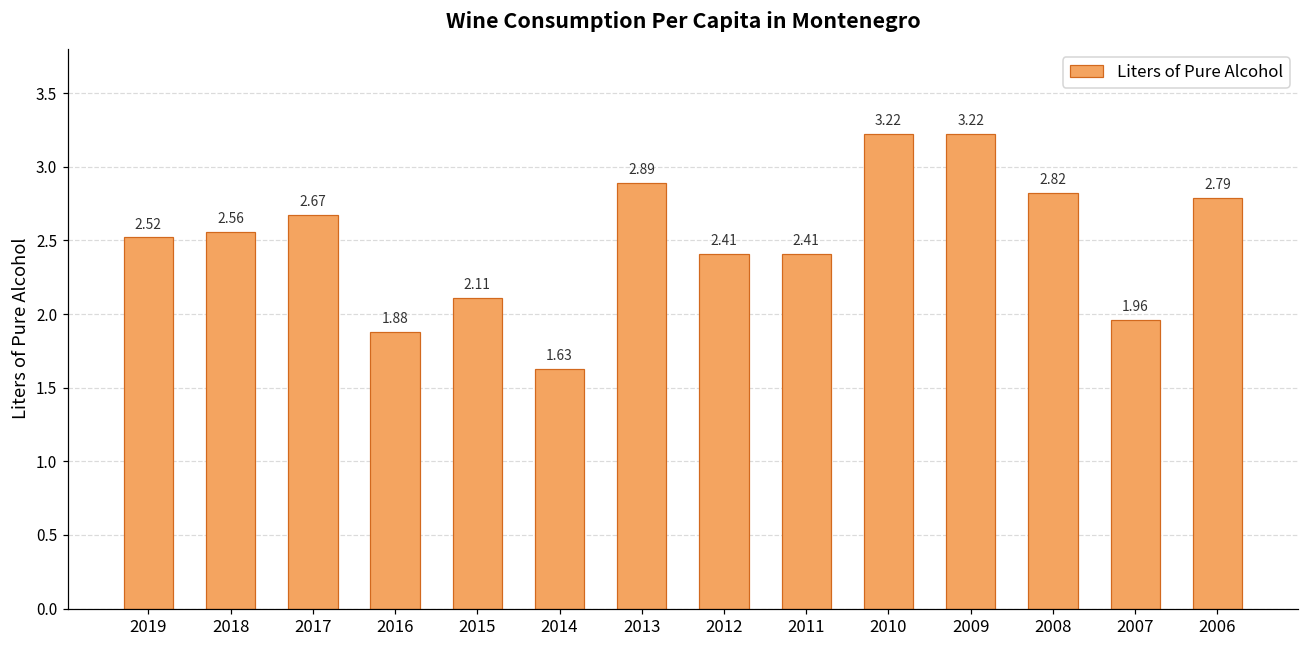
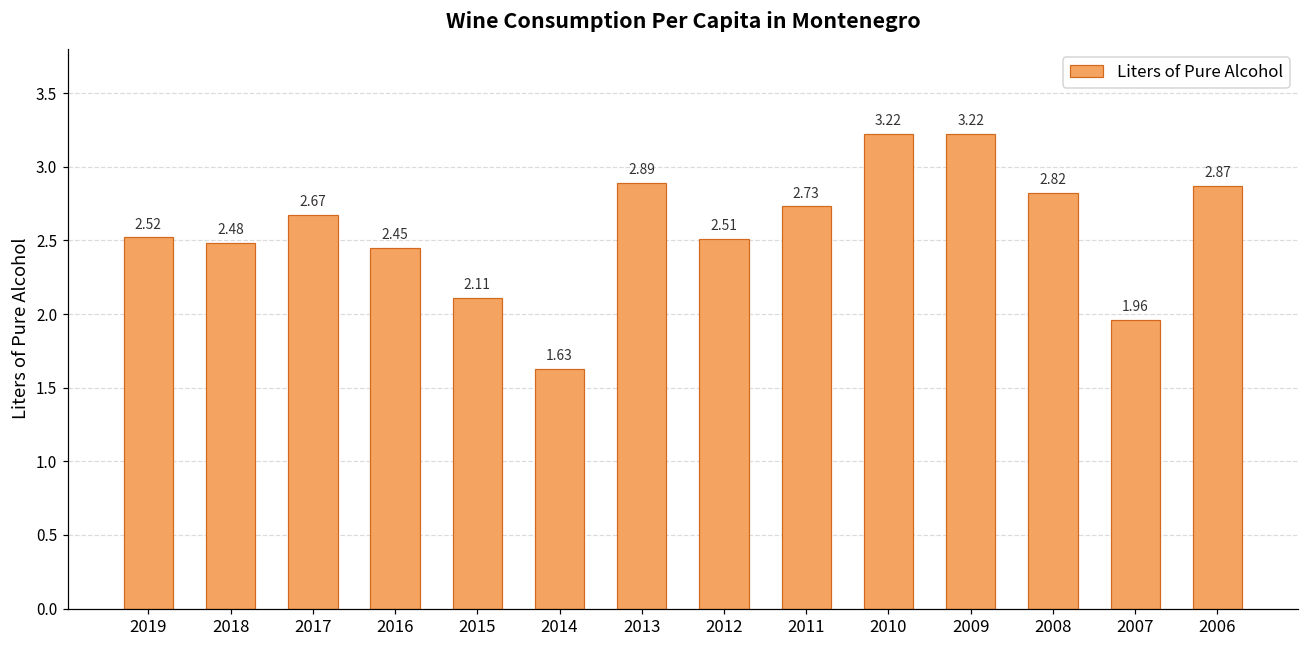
2018: 2.56 -> 2.48
2016: 1.88 -> 2.45
2012: 2.41 -> 2.51
2011: 2.41 -> 2.73
2006: 2.79 -> 2.87
